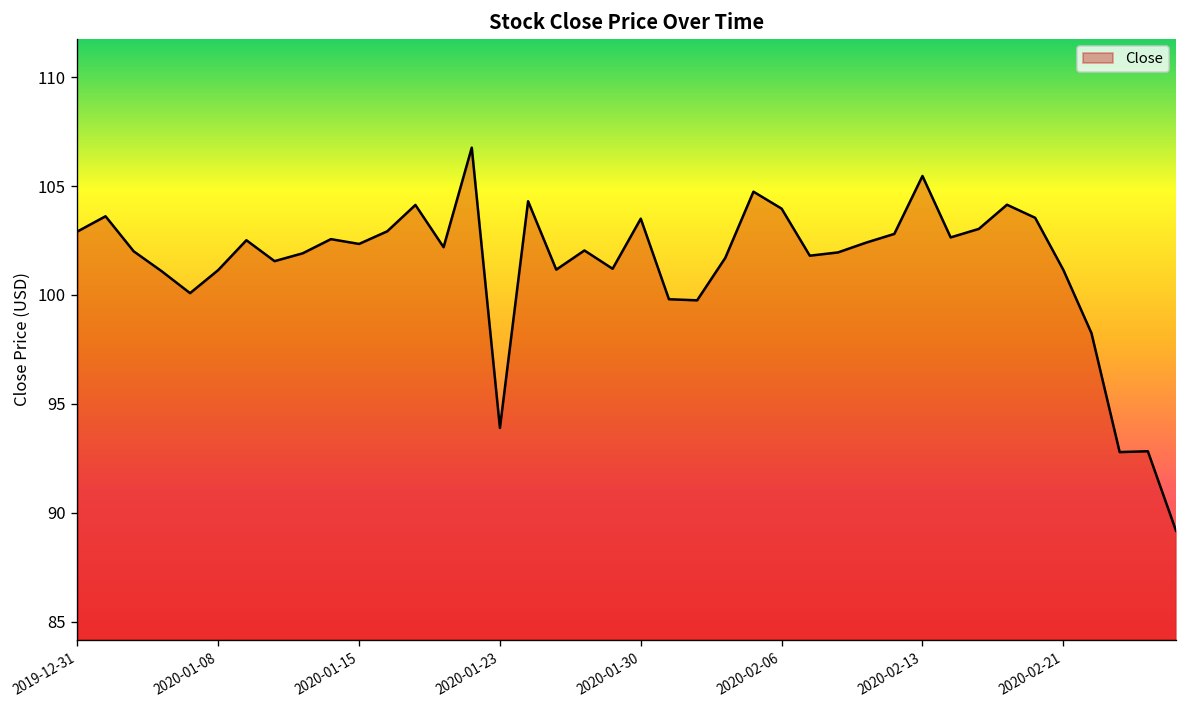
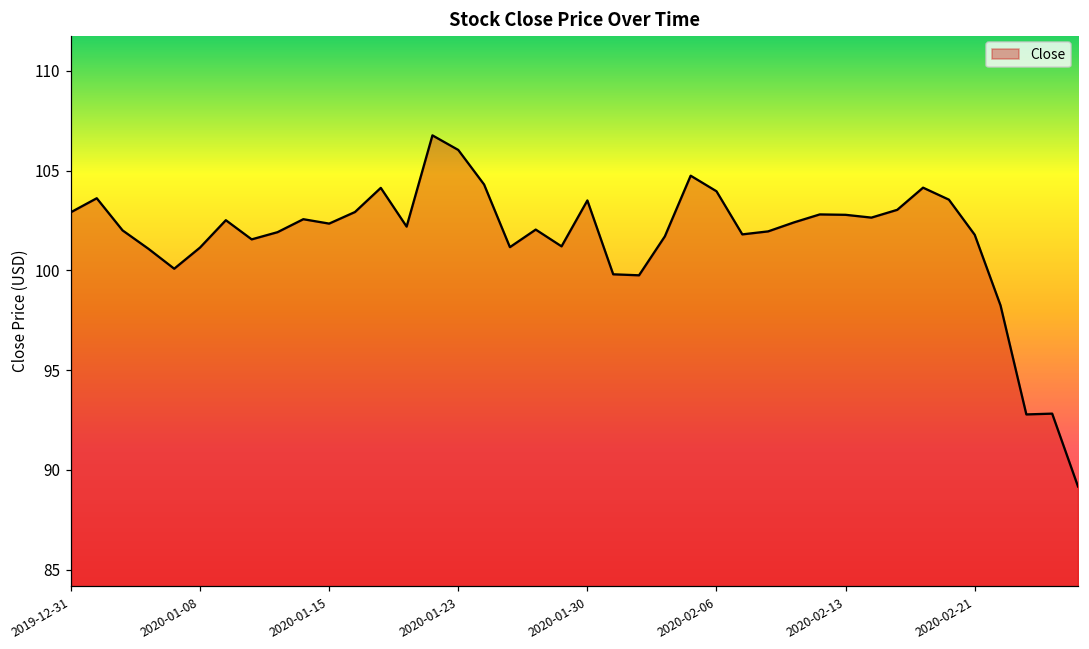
2020-01-23: 93.9 -> 106.0
2020-02-13: 105.5 -> 102.8
2020-02-21: 101.2 -> 101.8
